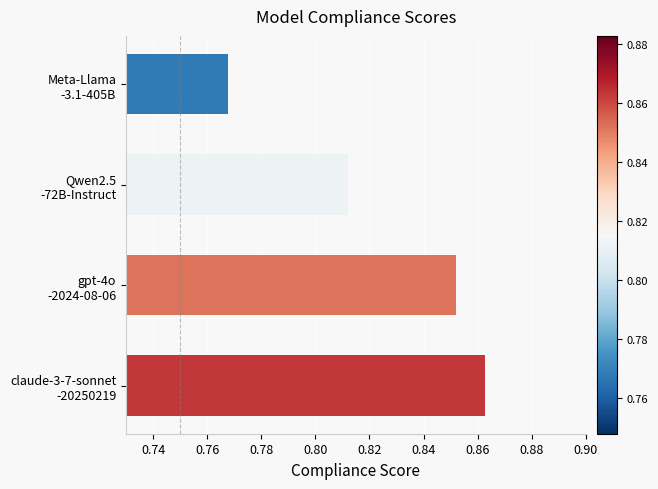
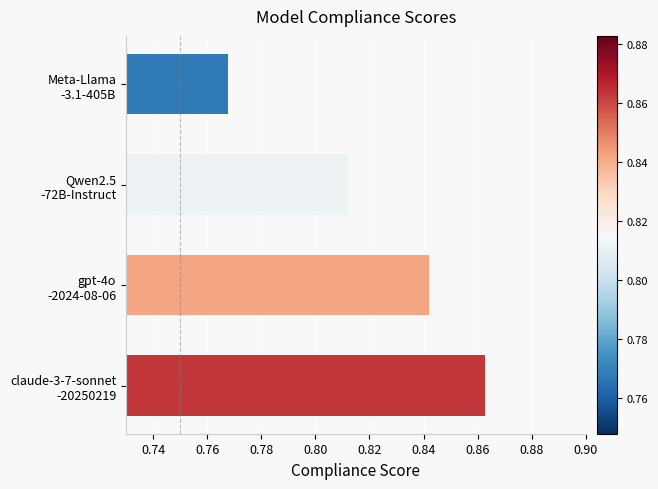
gpt-4o -2024-08-06: 0.852 -> 0.842
